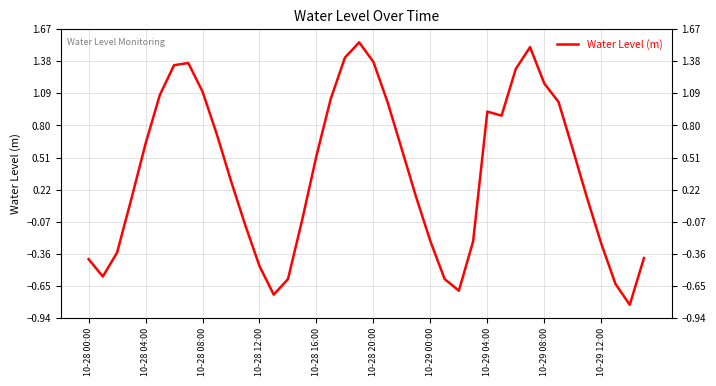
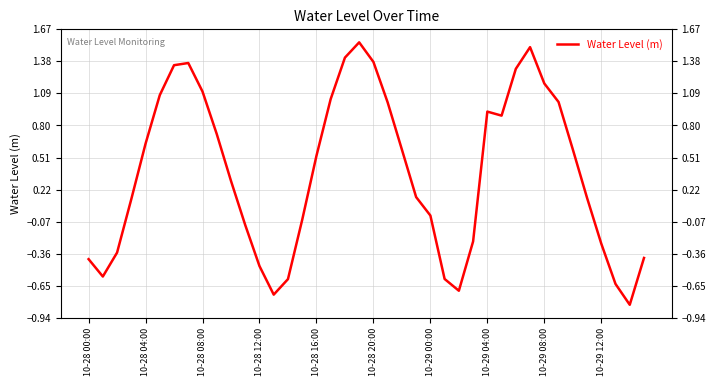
10-29 00:00: -0.25 -> -0.01
